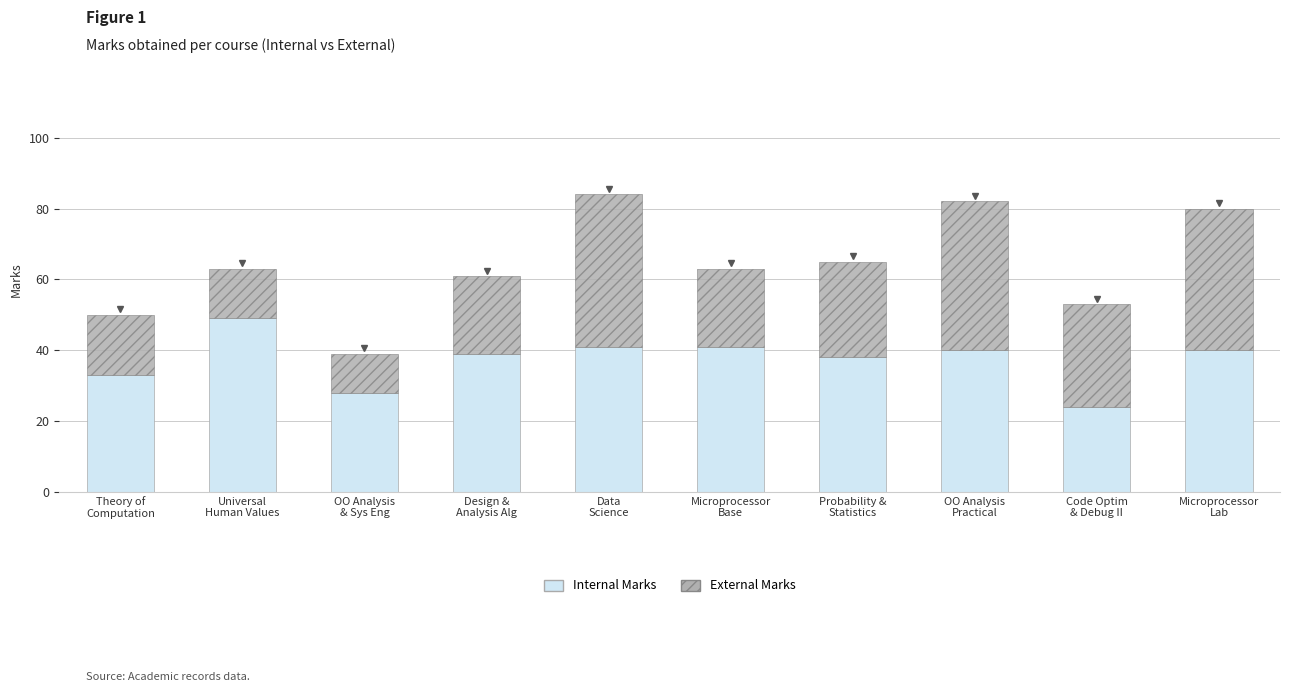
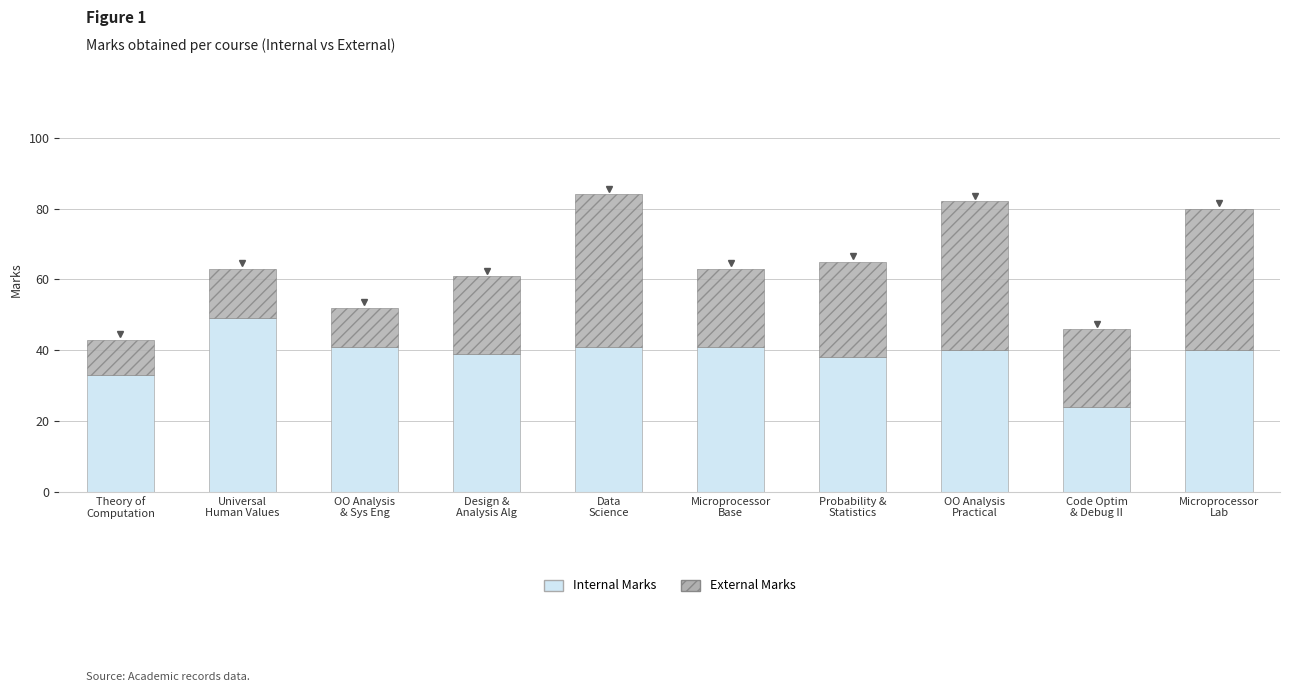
External Marks, Theory of Computation: 17 -> 10
Internal Marks, OO Analysis & Sys Eng: 28 -> 41
External Marks, Code Optim & Debug II: 29 -> 22
